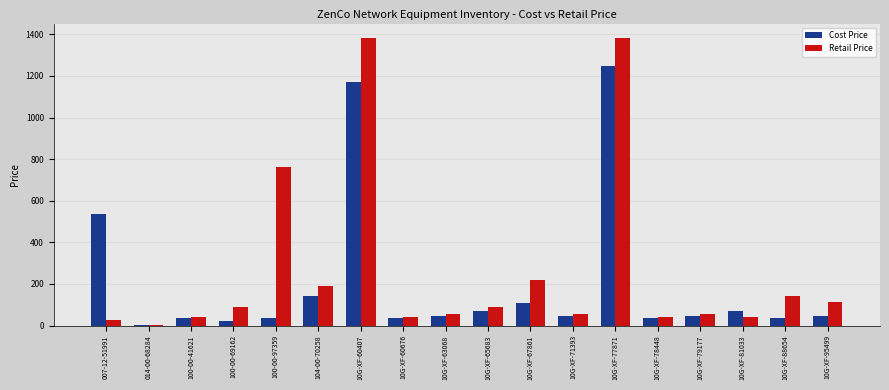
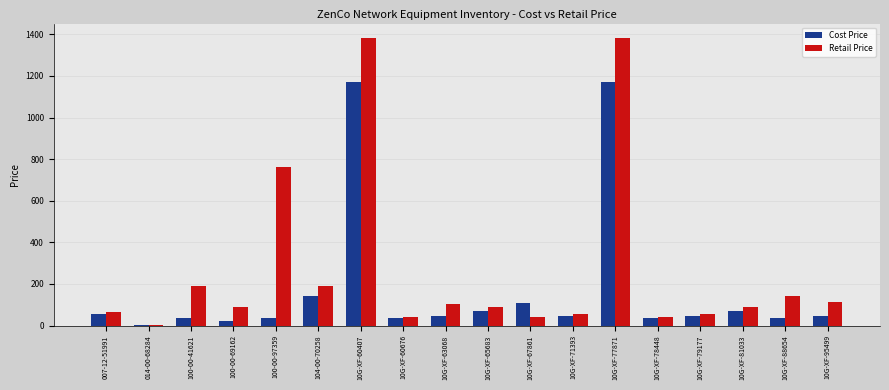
Cost Price, 007-12-51991: 540 -> 60
Retail Price, 007-12-51991: 30 -> 70
Retail Price, 100-00-41621: 40 -> 190
Retail Price, 10G-XF-63068: 60 -> 100
Retail Price, 10G-XF-67861: 220 -> 40
Cost Price, 10G-XF-77871: 1250 -> 1170
Retail Price, 10G-XF-81033: 40 -> 90
